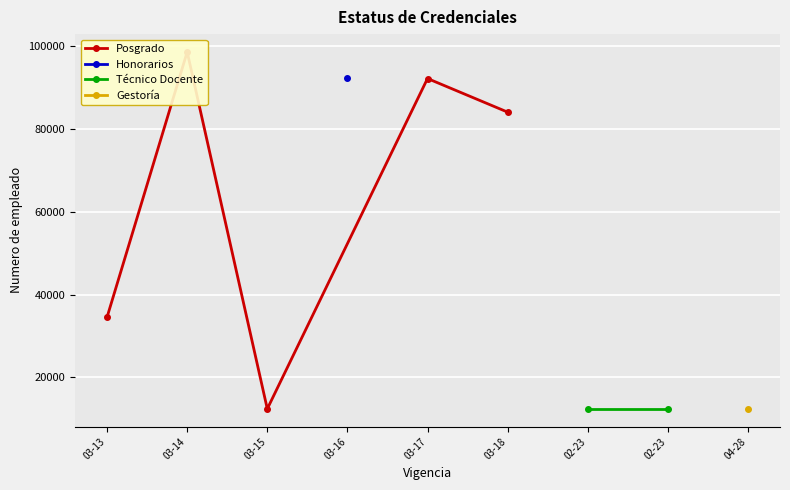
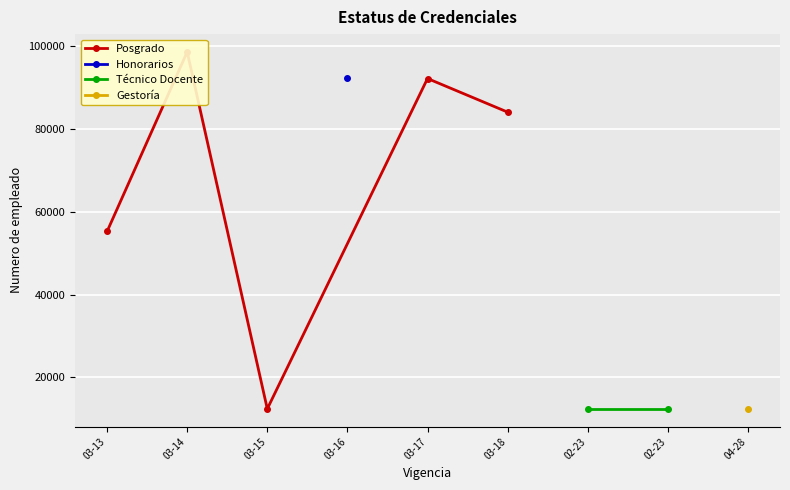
Posgrado, 03-13: 35000 -> 55000
